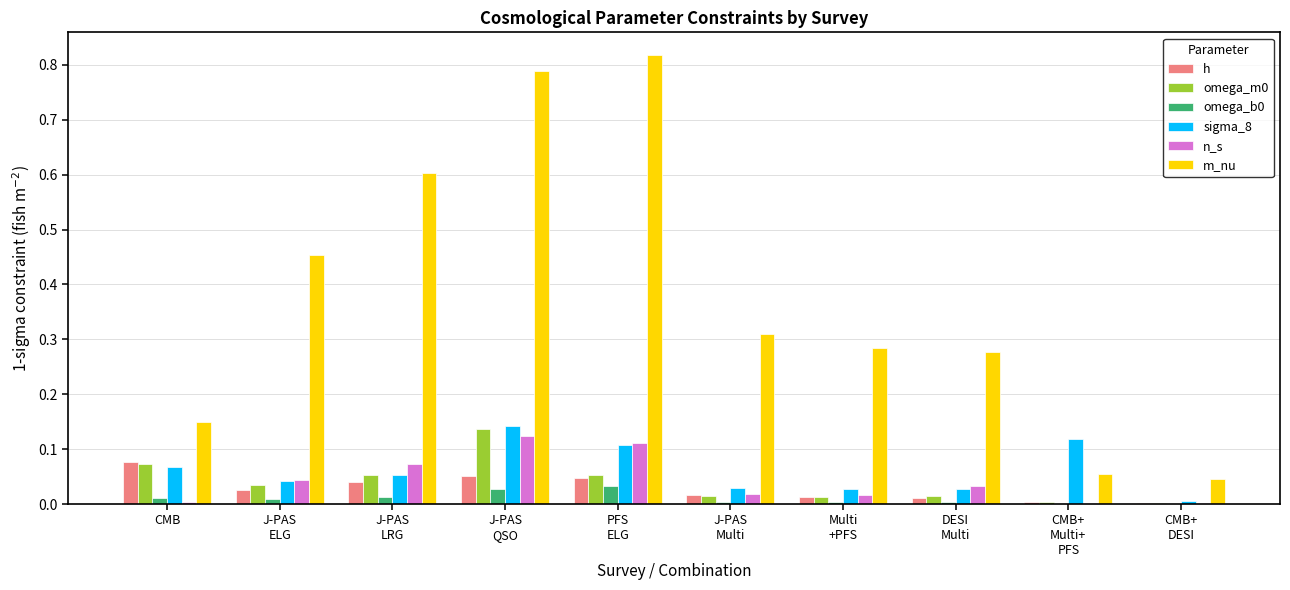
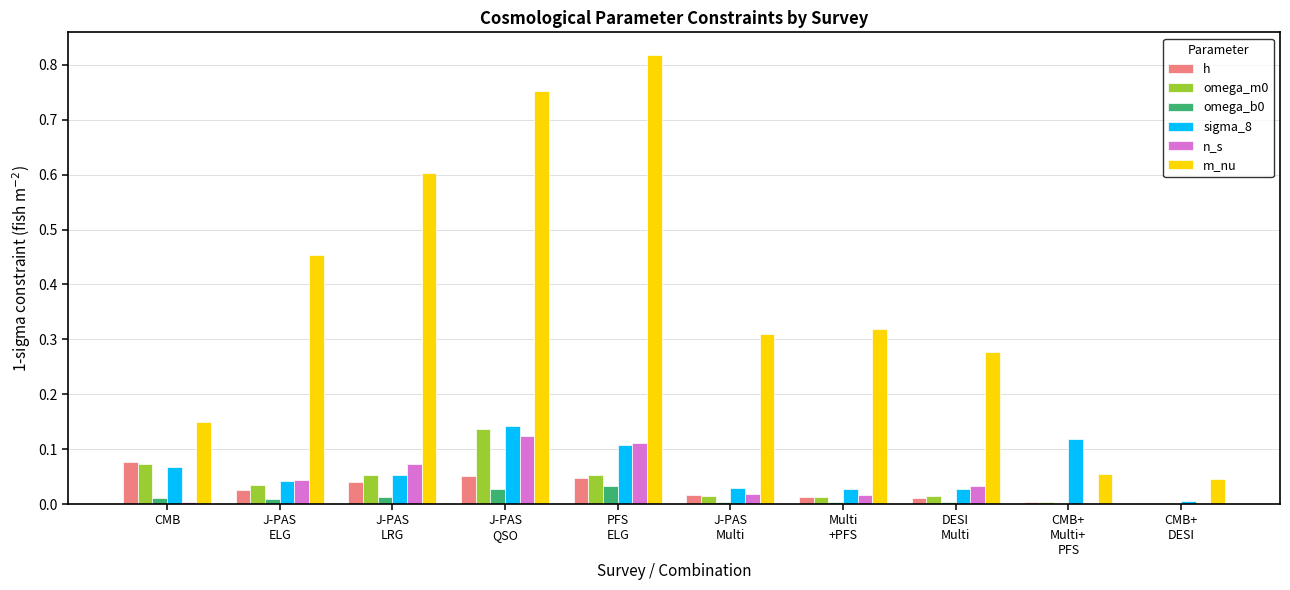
m_nu, J-PAS QSO: 0.79 -> 0.75
m_nu, Multi +PFS: 0.28 -> 0.32
